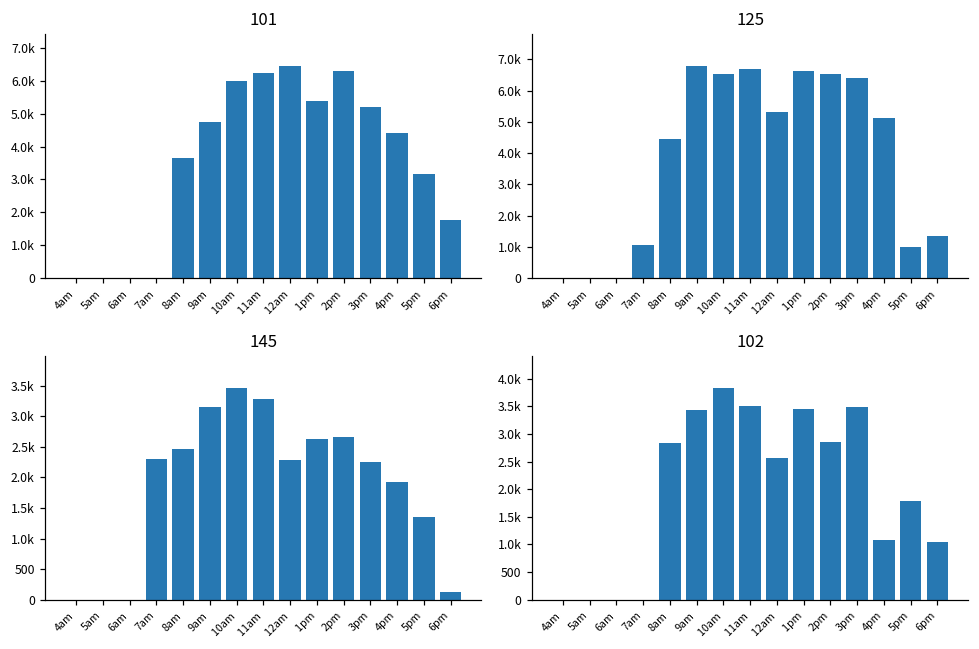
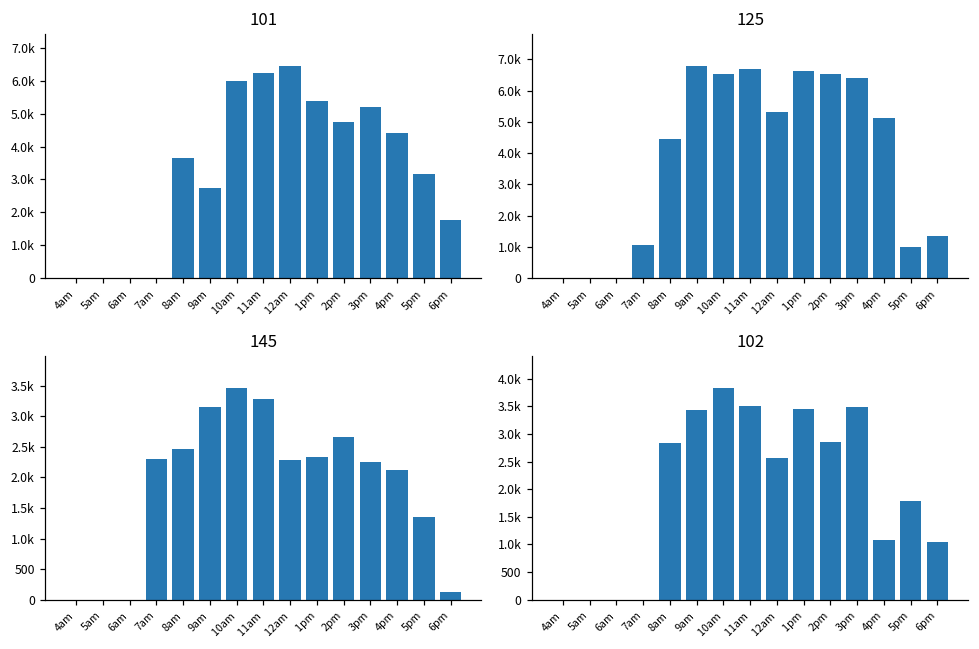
101, 9am: 4800 -> 2700
101, 2pm: 6300 -> 4800
145, 1pm: 2600 -> 2300
145, 4pm: 1900 -> 2100
